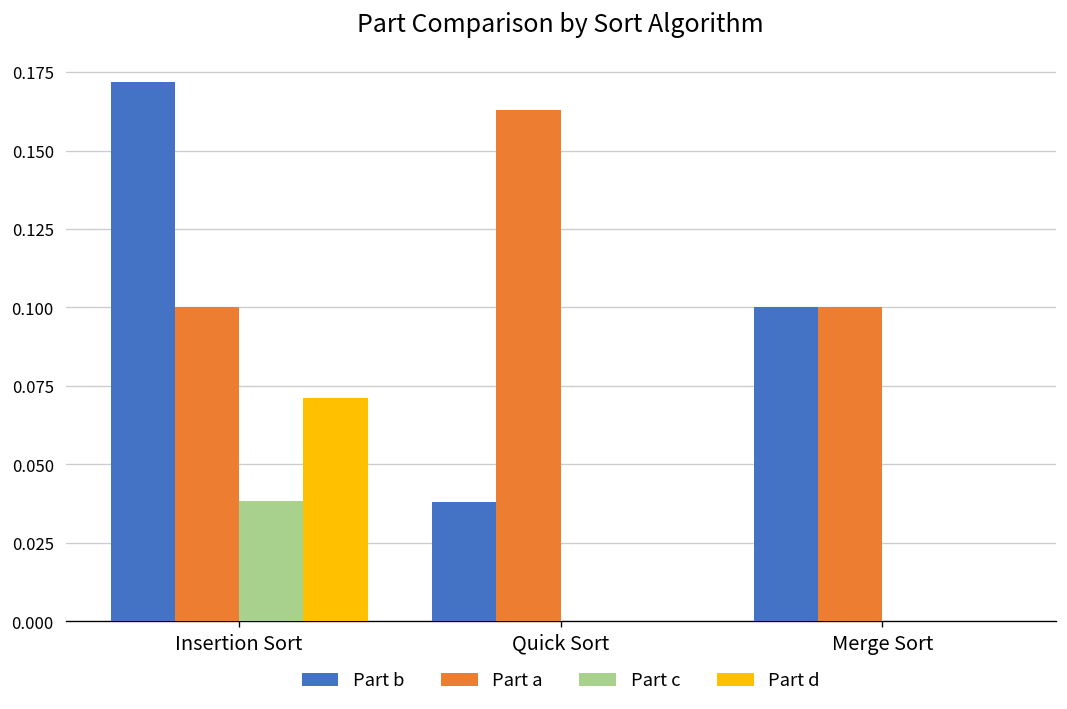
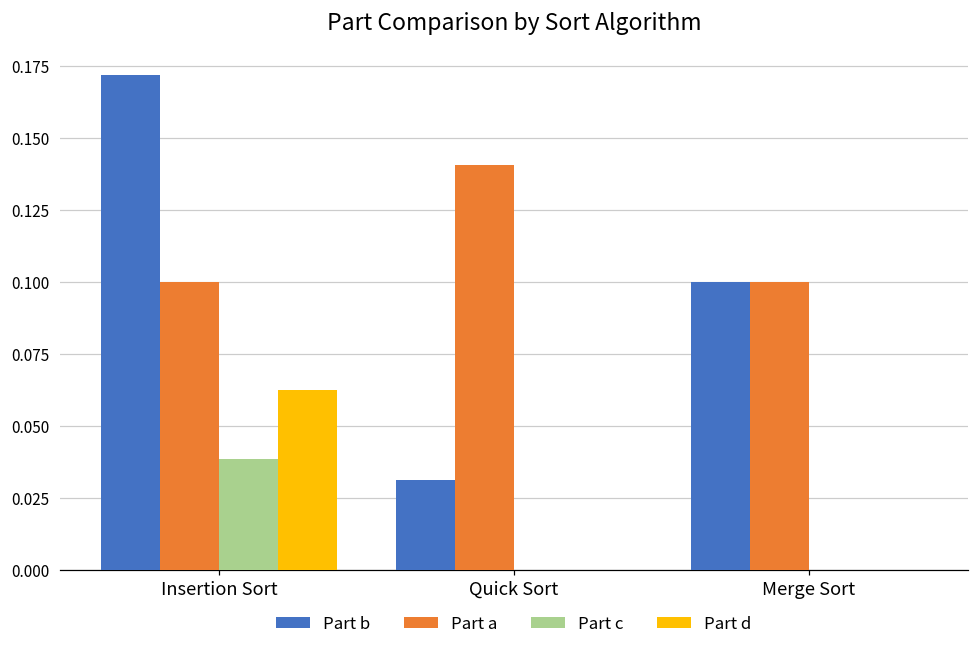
Part d, Insertion Sort: 0.071 -> 0.063
Part b, Quick Sort: 0.038 -> 0.031
Part a, Quick Sort: 0.163 -> 0.141
